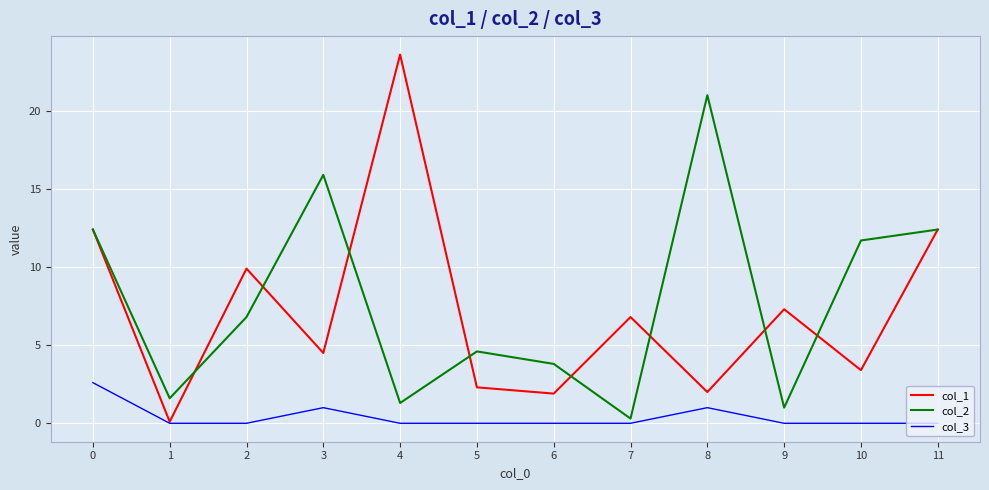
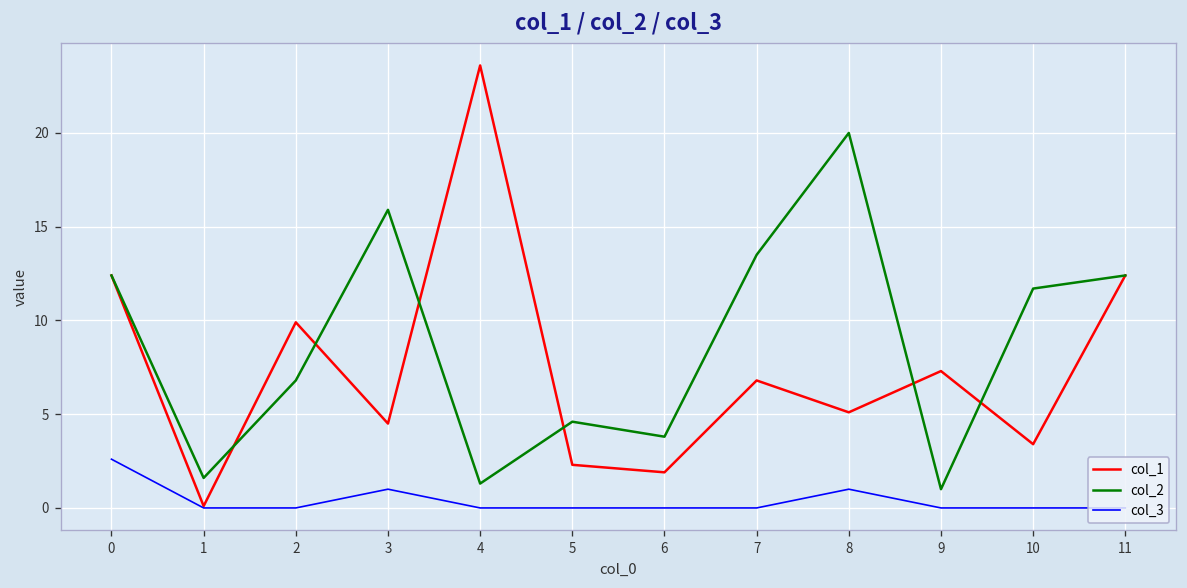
col_2, 7: 0.3 -> 13.5
col_1, 8: 2.0 -> 5.1
col_2, 8: 21 -> 20
